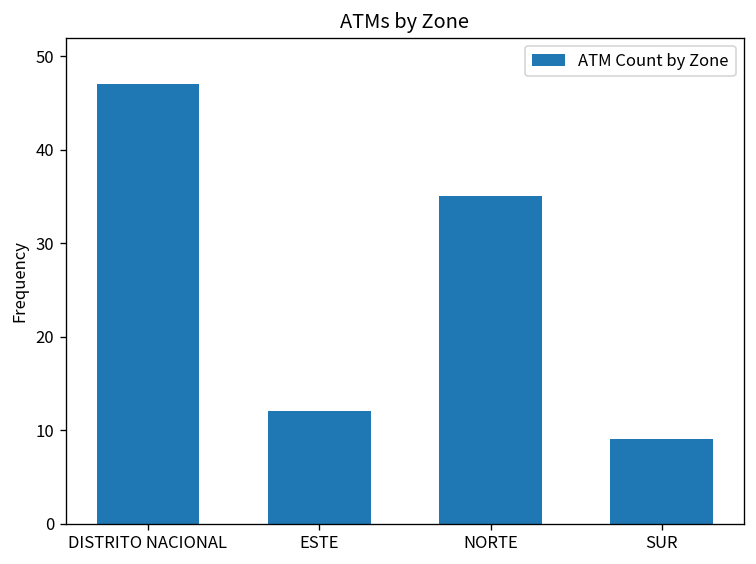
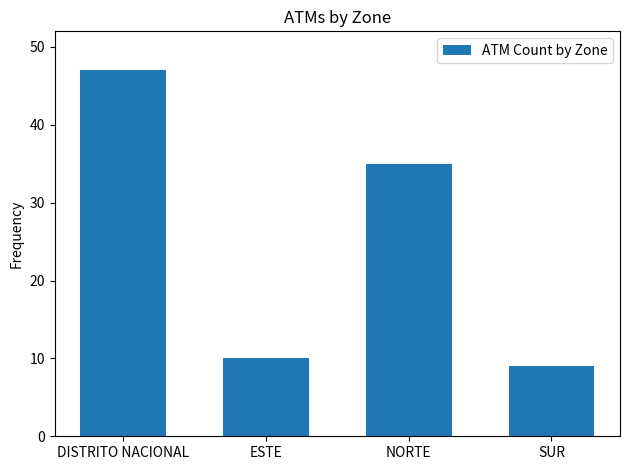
ESTE: 12 -> 10
